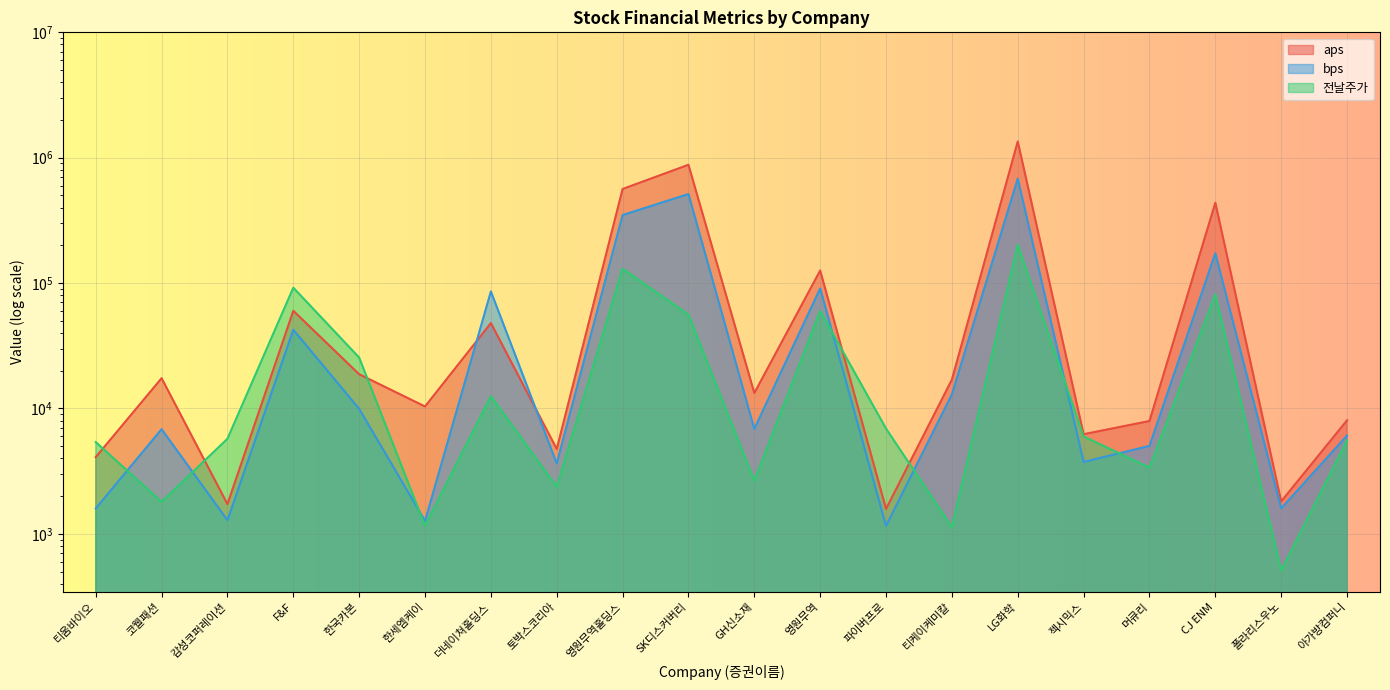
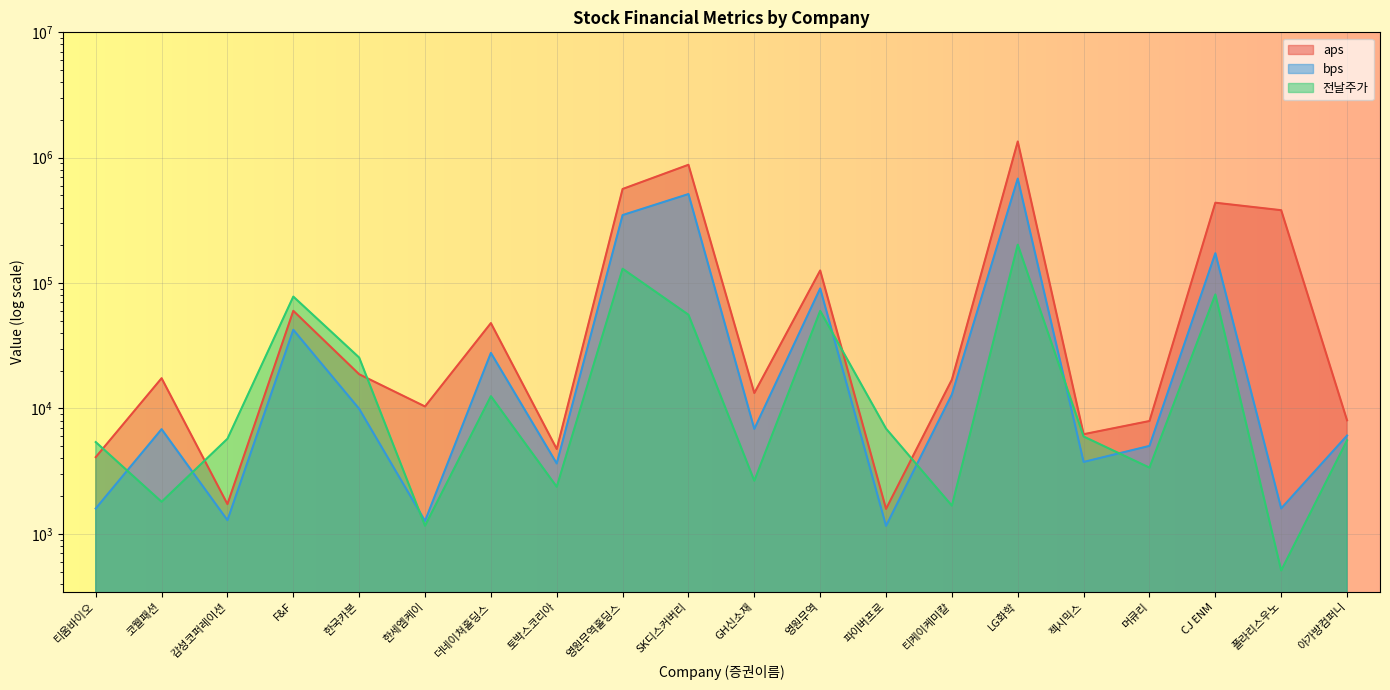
전날주가, F&F: 90000 -> 80000
bps, 더네이쳐홀딩스: 90000 -> 28000
전날주가, 티케이케미칼: 1100 -> 1700
aps, 폴라리스우노: 1800 -> 380000
